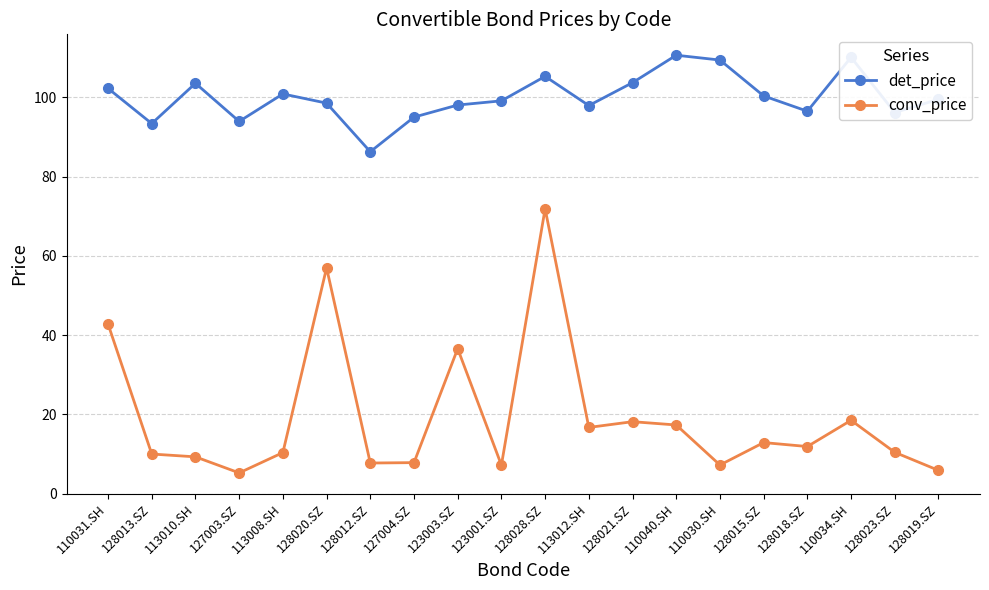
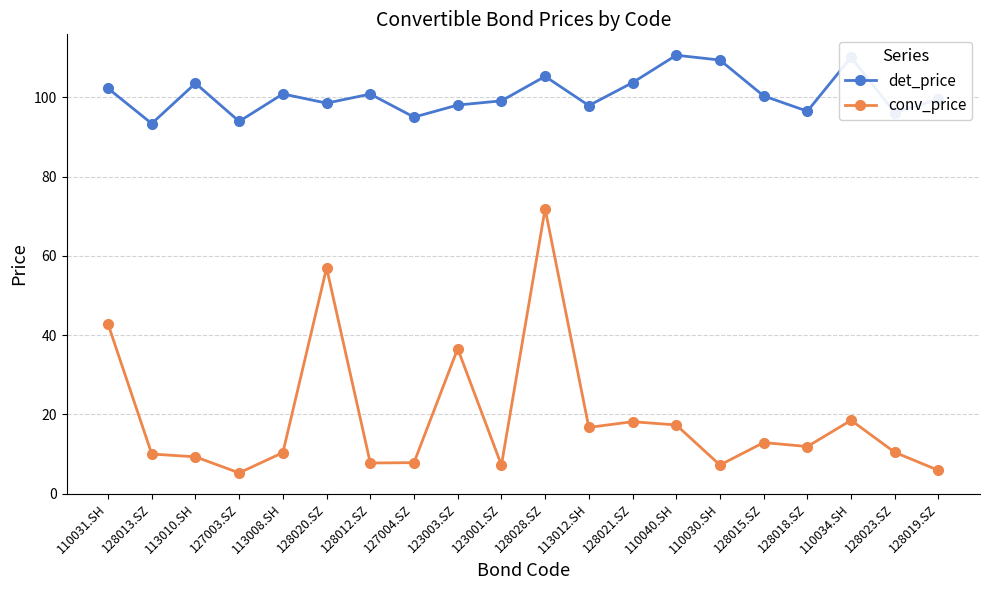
det_price, 128012.SZ: 86 -> 101
